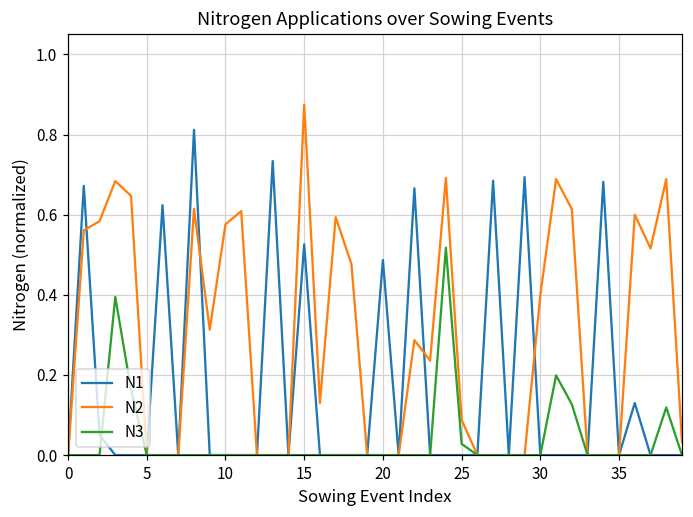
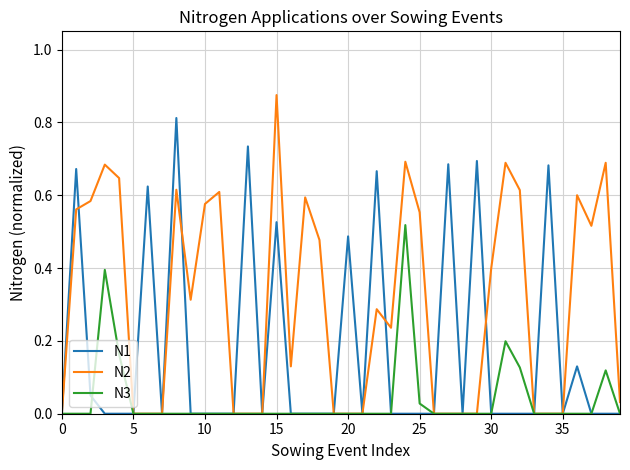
N2, 25: 0.09 -> 0.55
